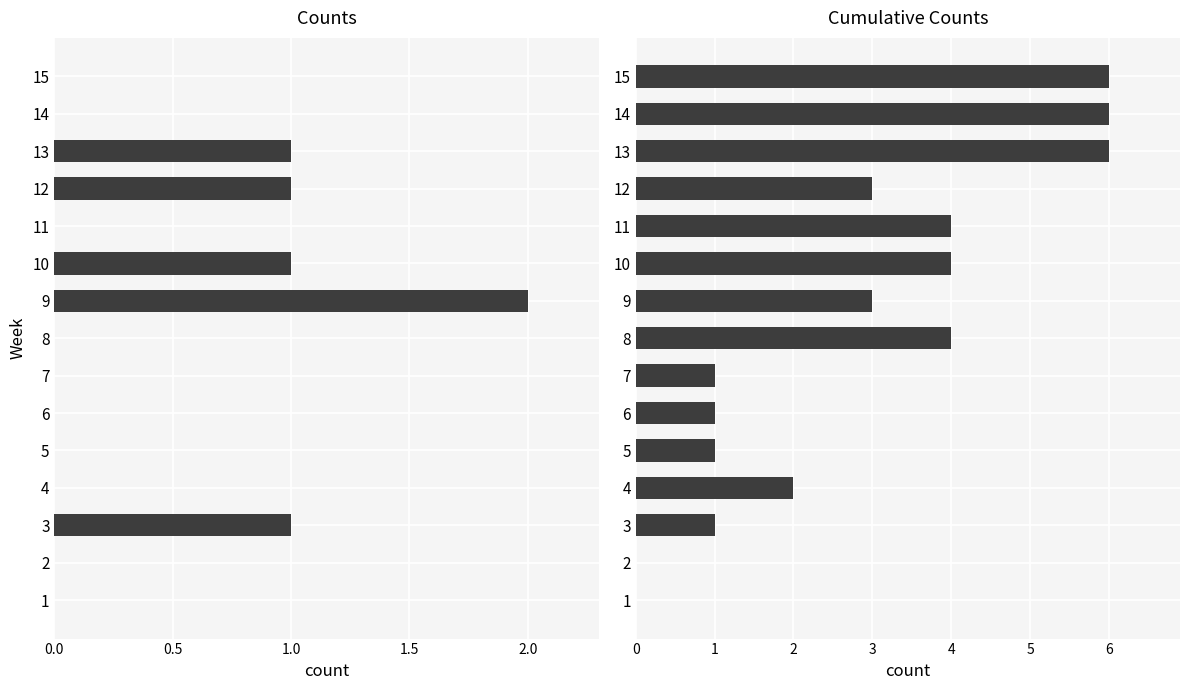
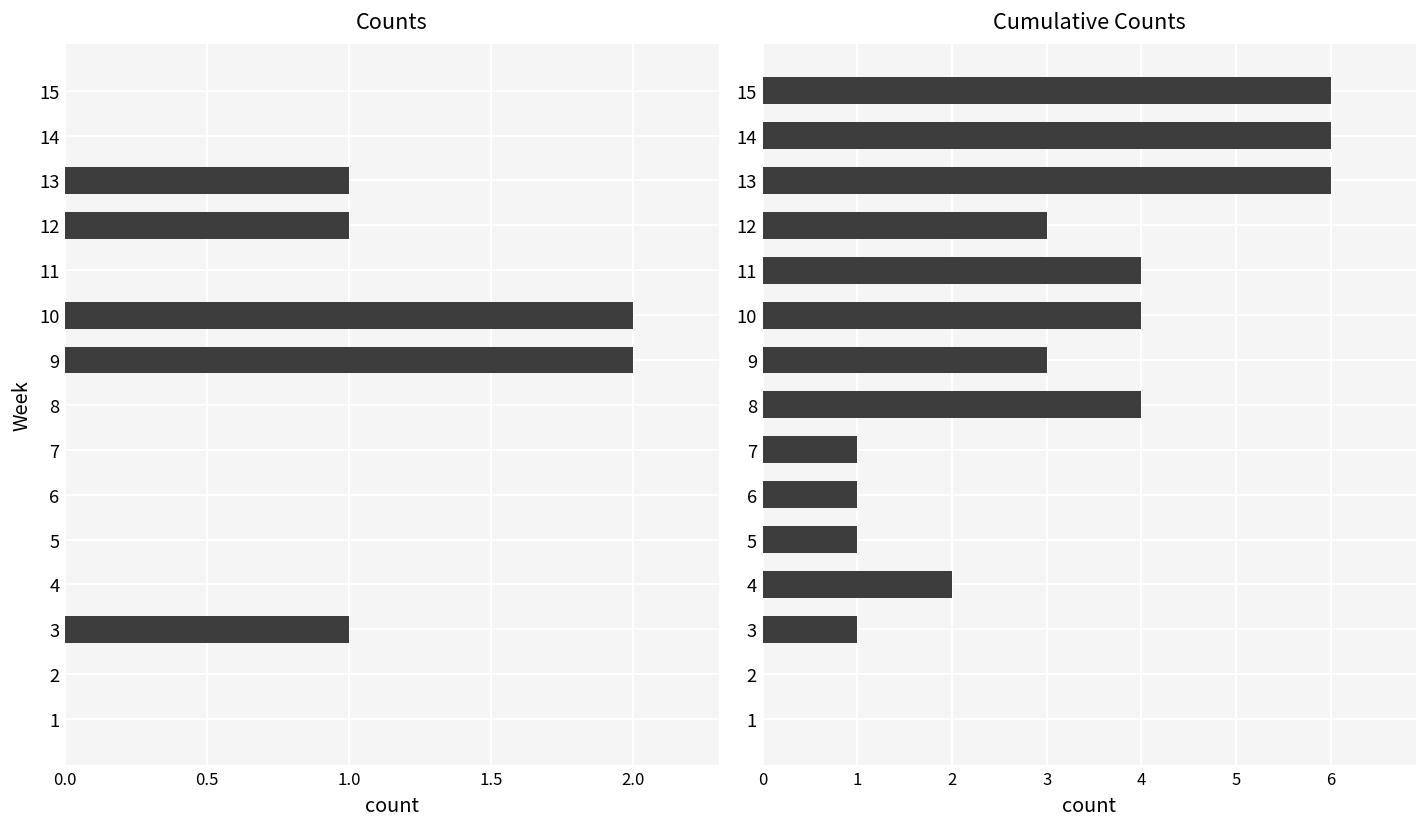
Counts, 10: 1 -> 2
